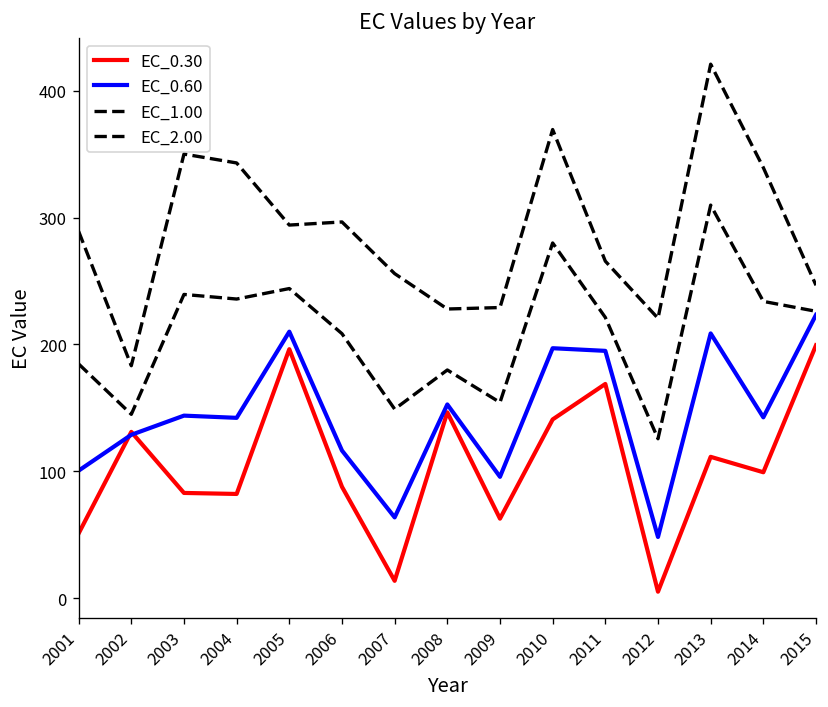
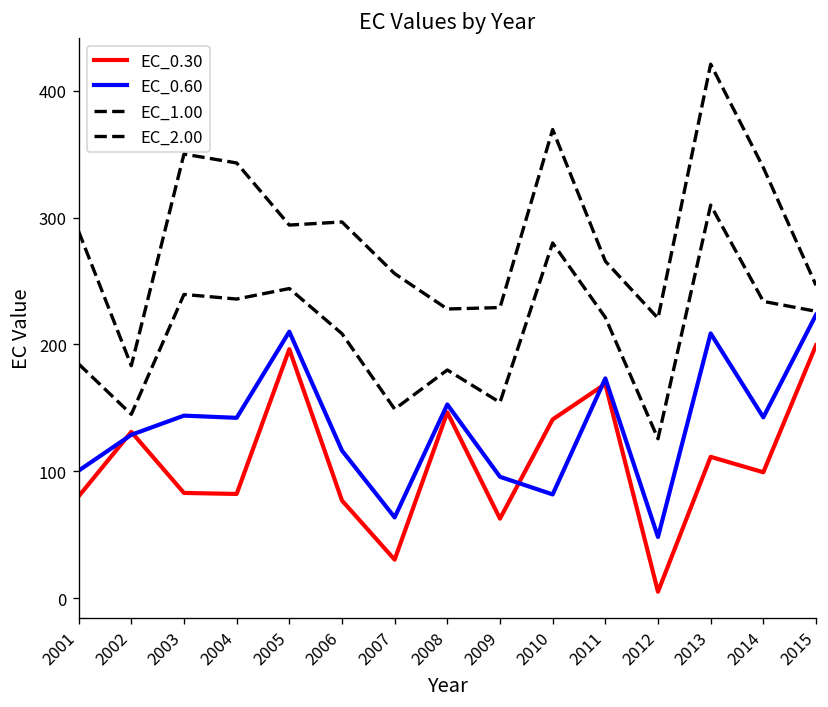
EC_0.30, 2001: 51 -> 80
EC_0.30, 2006: 88 -> 77
EC_0.30, 2007: 14 -> 30
EC_0.60, 2010: 197 -> 82
EC_0.60, 2011: 195 -> 173
